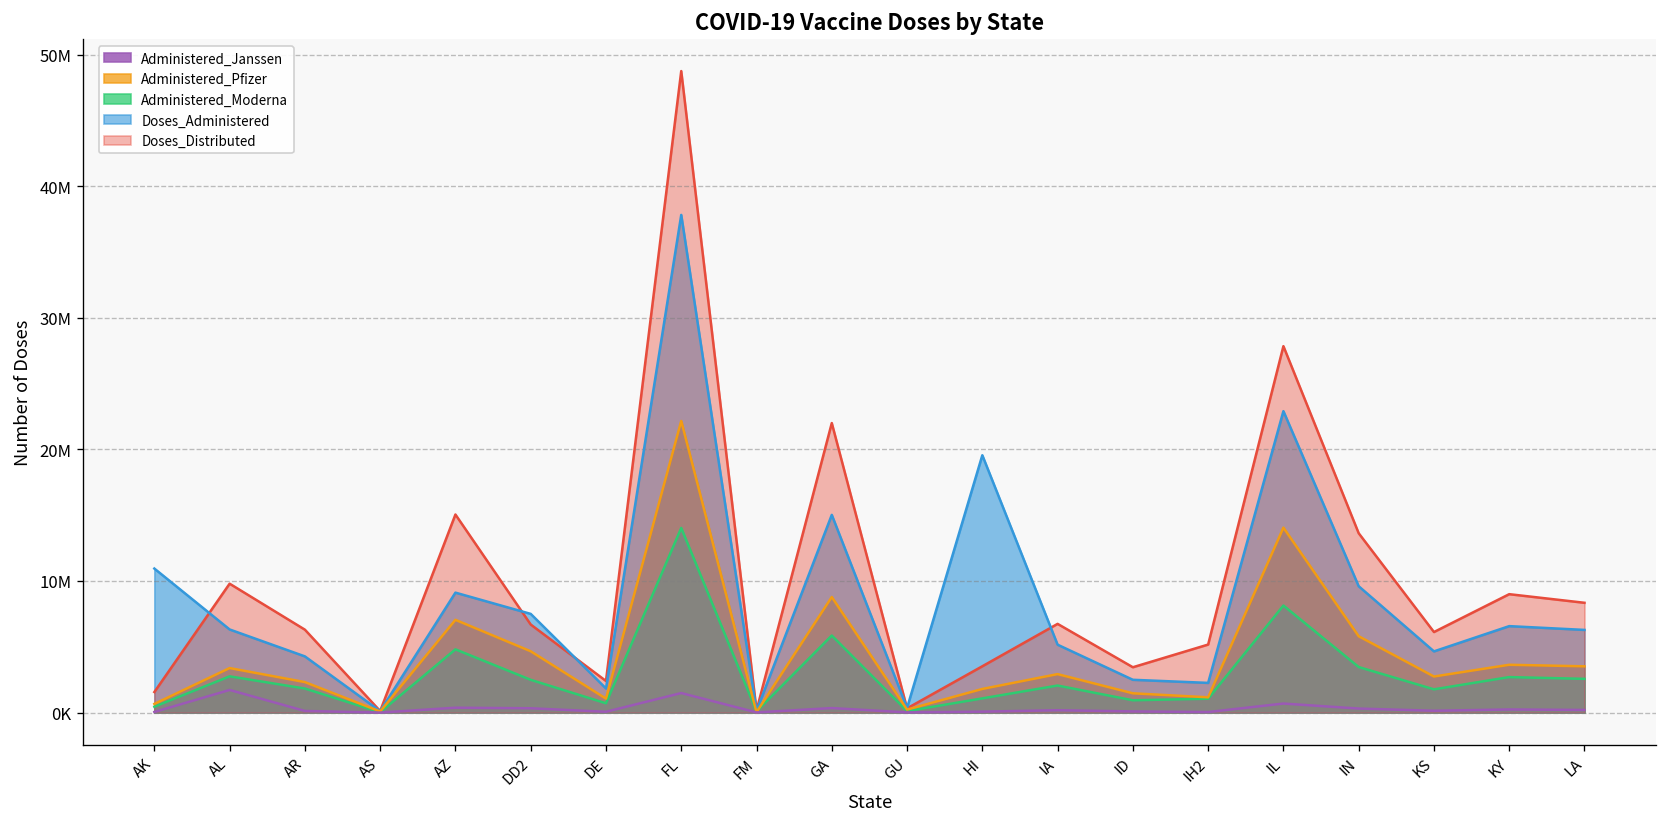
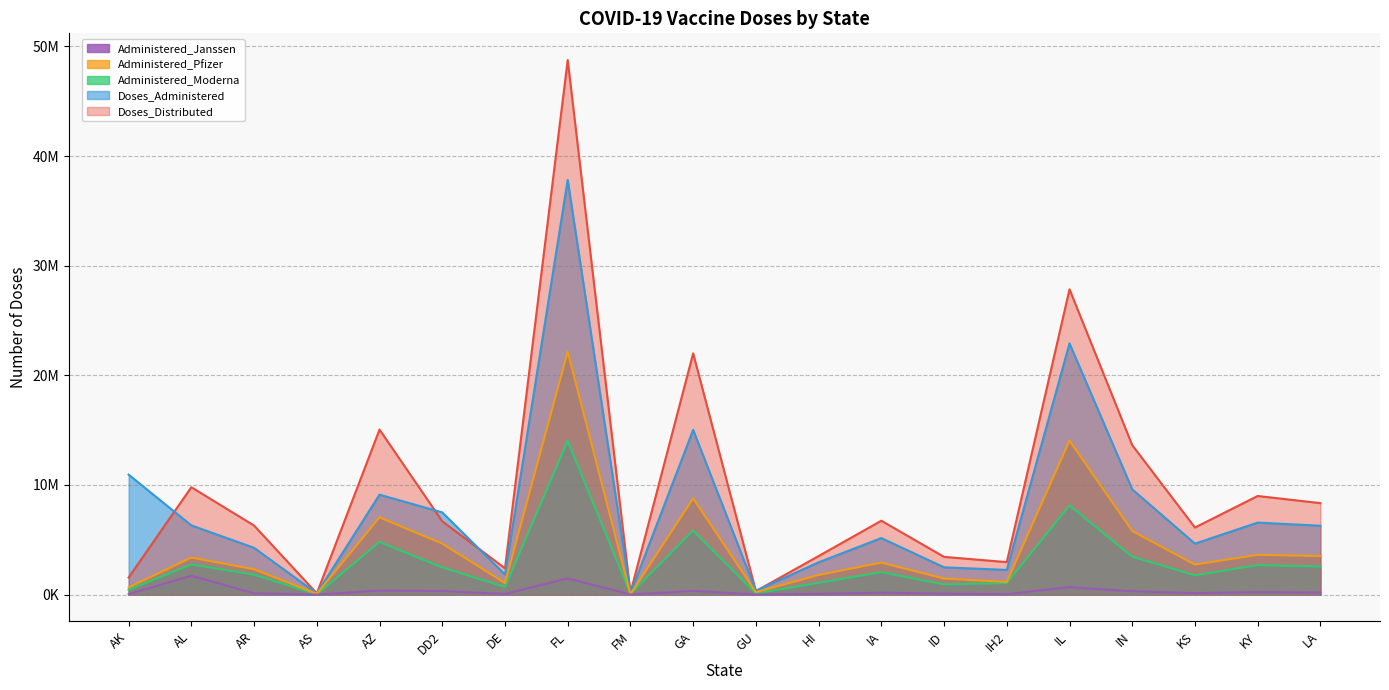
Doses_Administered, HI: 19600000 -> 2900000
Doses_Distributed, IH2: 5200000 -> 3000000
